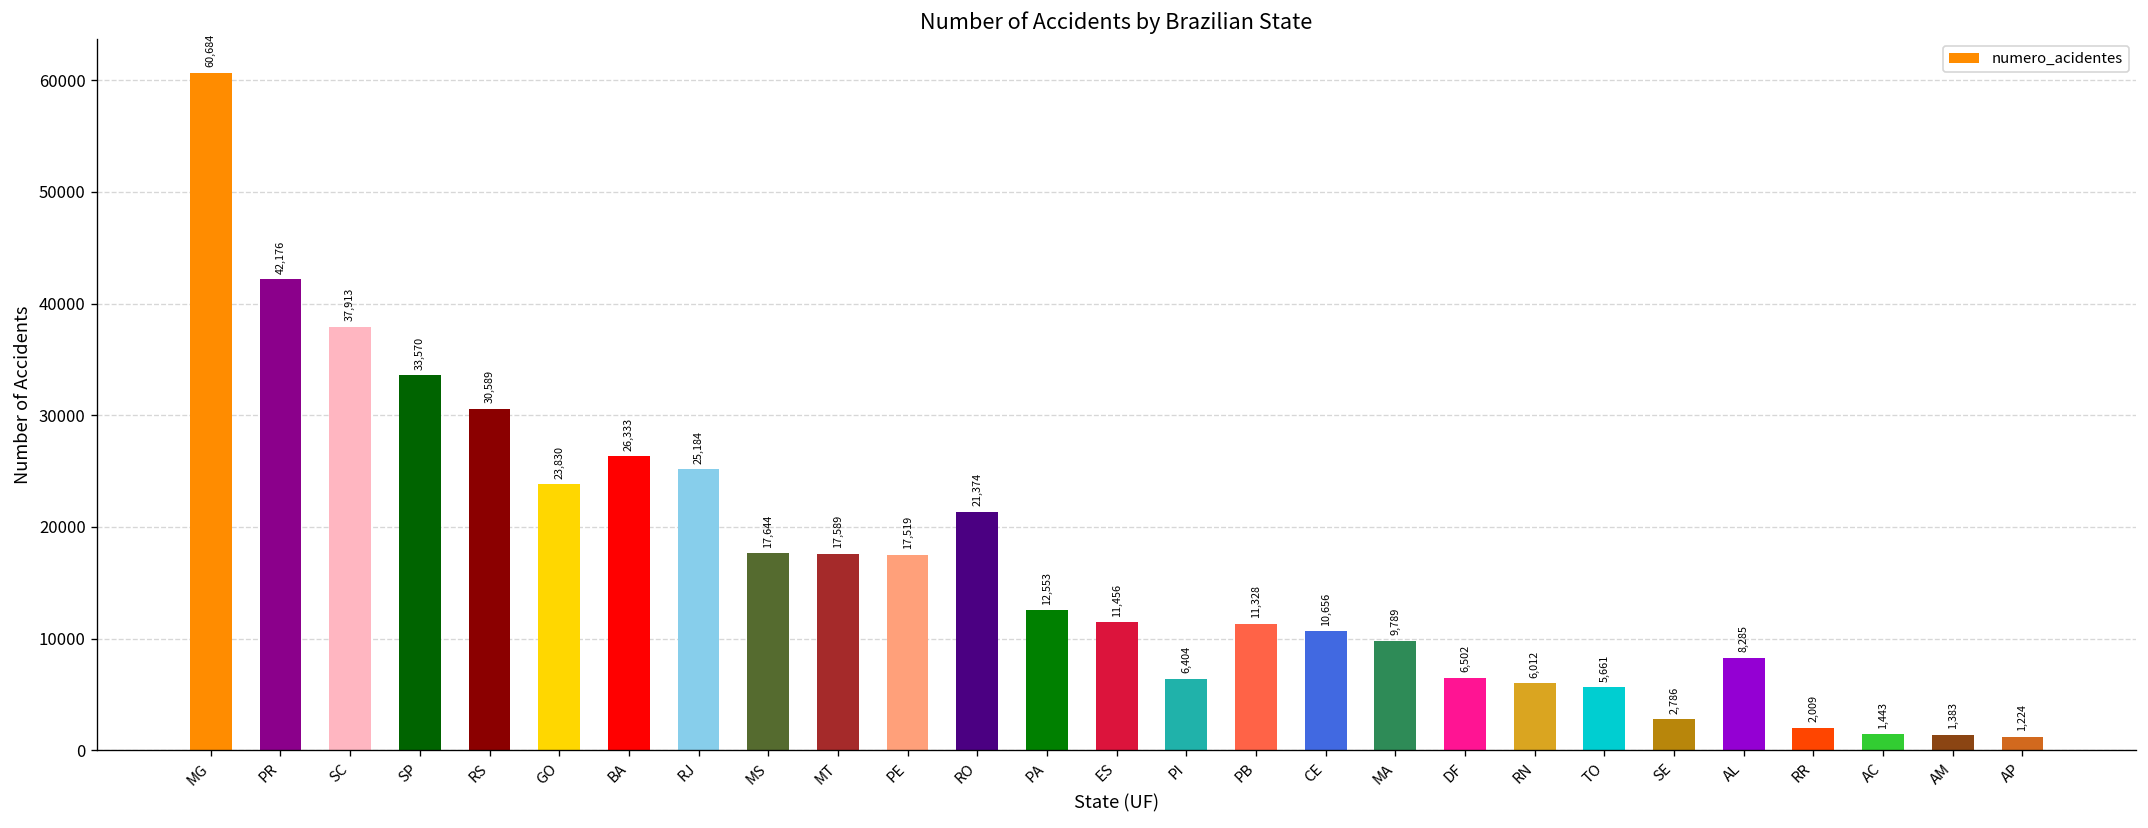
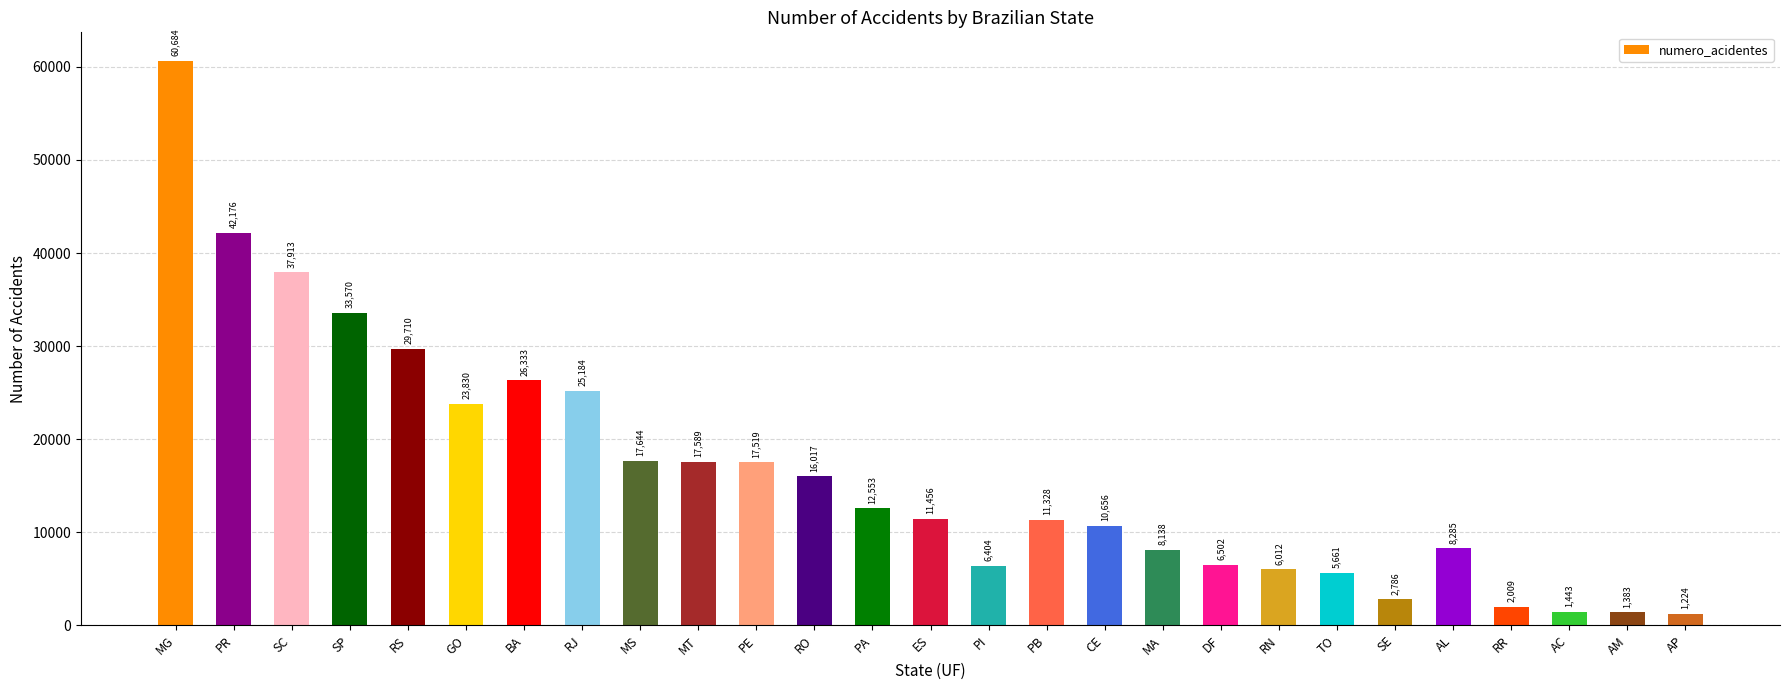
RS: 30,589 -> 29,710
RO: 21,374 -> 16,017
MA: 9,789 -> 8,138
